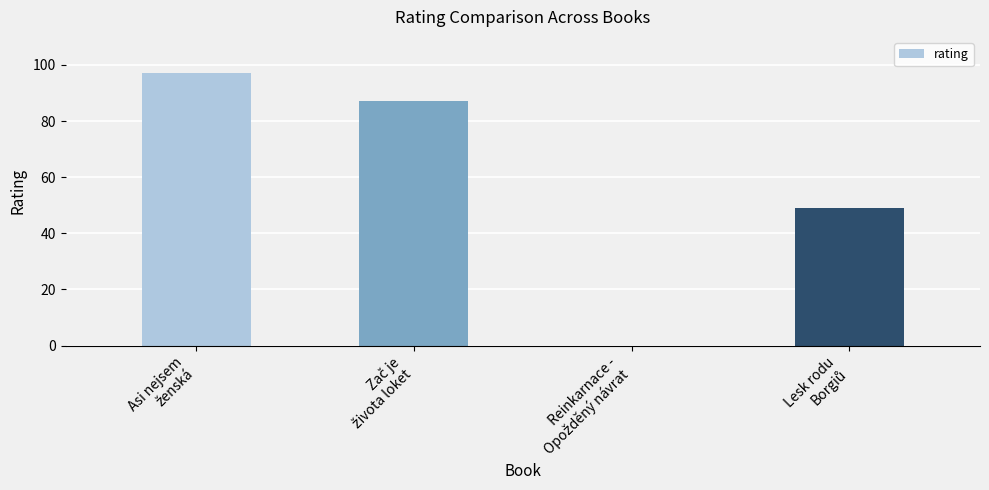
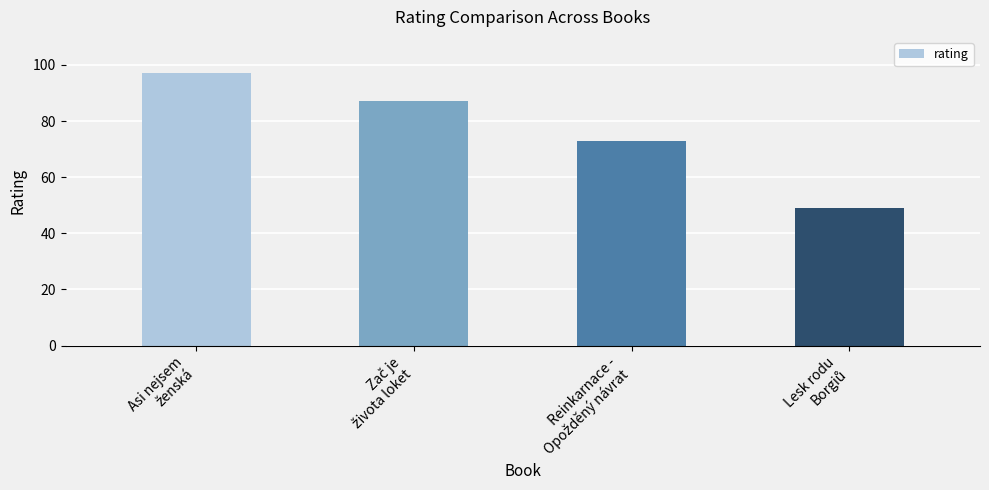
Reinkarnace - Opožděný návrat: 0 -> 73
